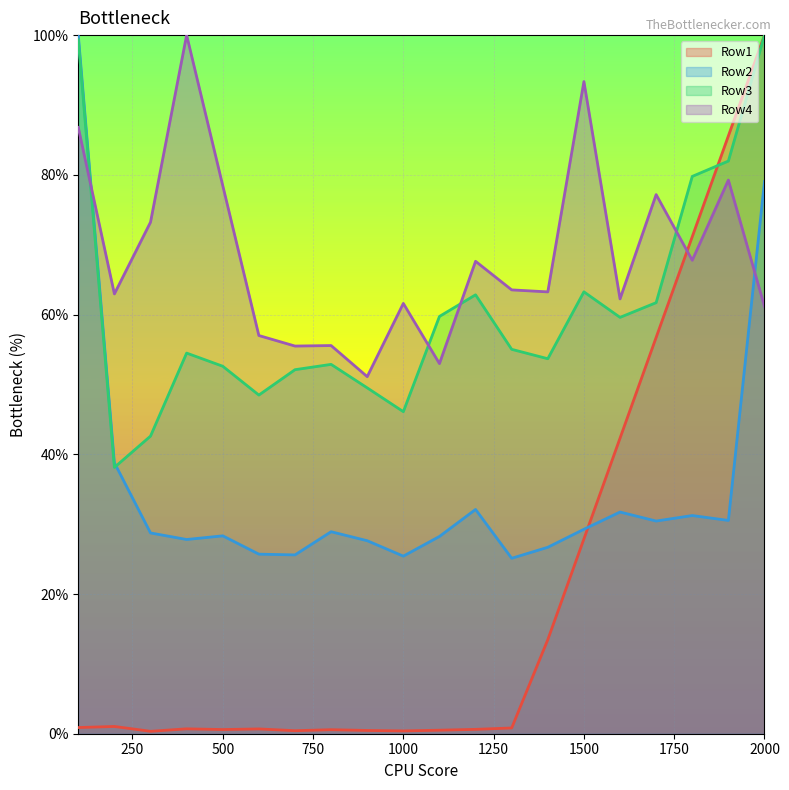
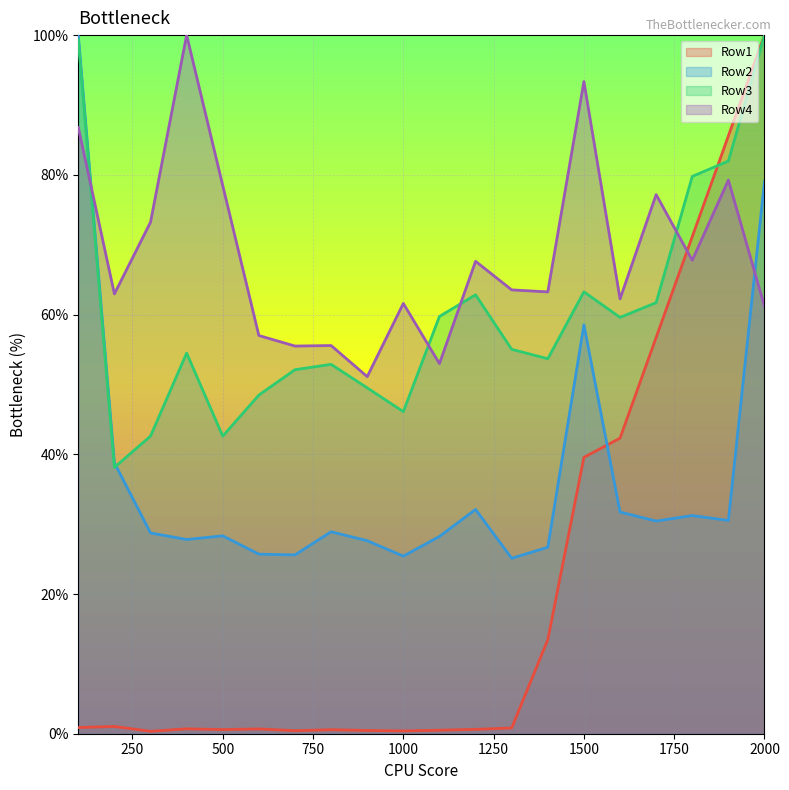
Row3, 500: 53% -> 43%
Row1, 1500: 28% -> 40%
Row2, 1500: 29% -> 59%
